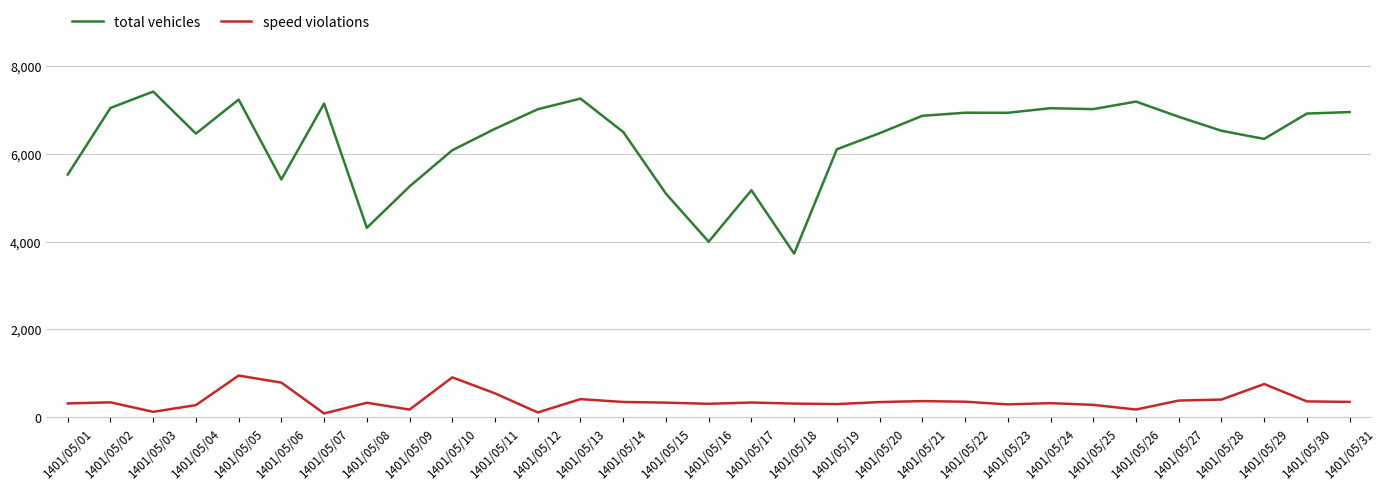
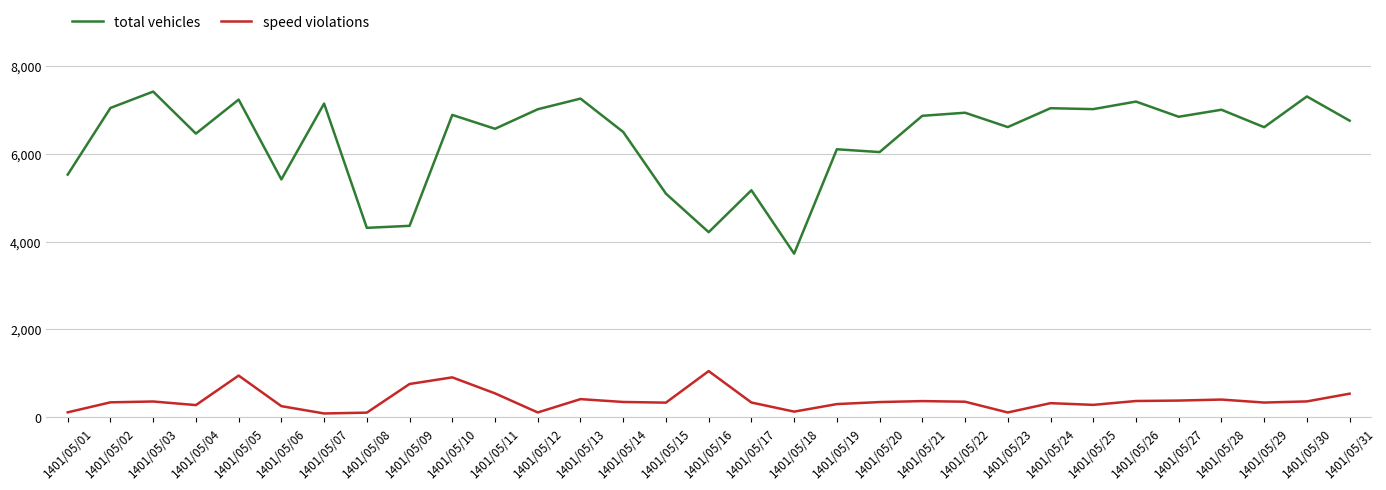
speed violations, 1401/05/01: 300 -> 100
speed violations, 1401/05/03: 100 -> 400
speed violations, 1401/05/06: 800 -> 300
speed violations, 1401/05/08: 300 -> 100
total vehicles, 1401/05/09: 5,300 -> 4,400
speed violations, 1401/05/09: 200 -> 800
total vehicles, 1401/05/10: 6,100 -> 6,900
total vehicles, 1401/05/16: 4,000 -> 4,200
speed violations, 1401/05/16: 300 -> 1,100
speed violations, 1401/05/18: 300 -> 100
total vehicles, 1401/05/20: 6,500 -> 6,000
total vehicles, 1401/05/23: 6,900 -> 6,600
speed violations, 1401/05/23: 300 -> 100
speed violations, 1401/05/26: 200 -> 400
total vehicles, 1401/05/28: 6,500 -> 7,000
total vehicles, 1401/05/29: 6,300 -> 6,600
speed violations, 1401/05/29: 800 -> 300
total vehicles, 1401/05/30: 6,900 -> 7,300
total vehicles, 1401/05/31: 7,000 -> 6,800
speed violations, 1401/05/31: 300 -> 500
